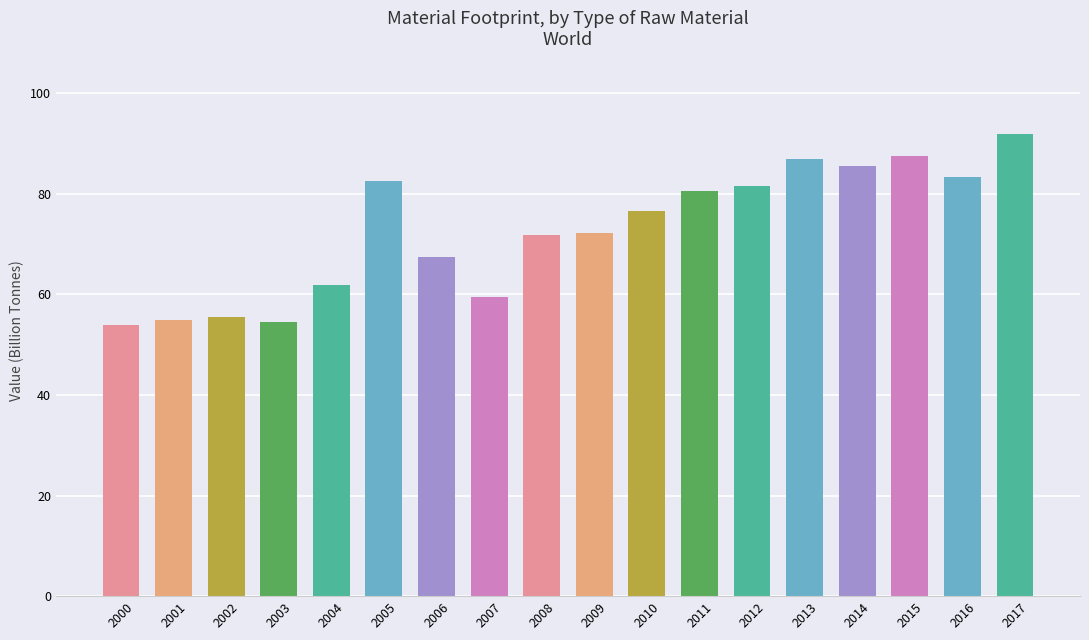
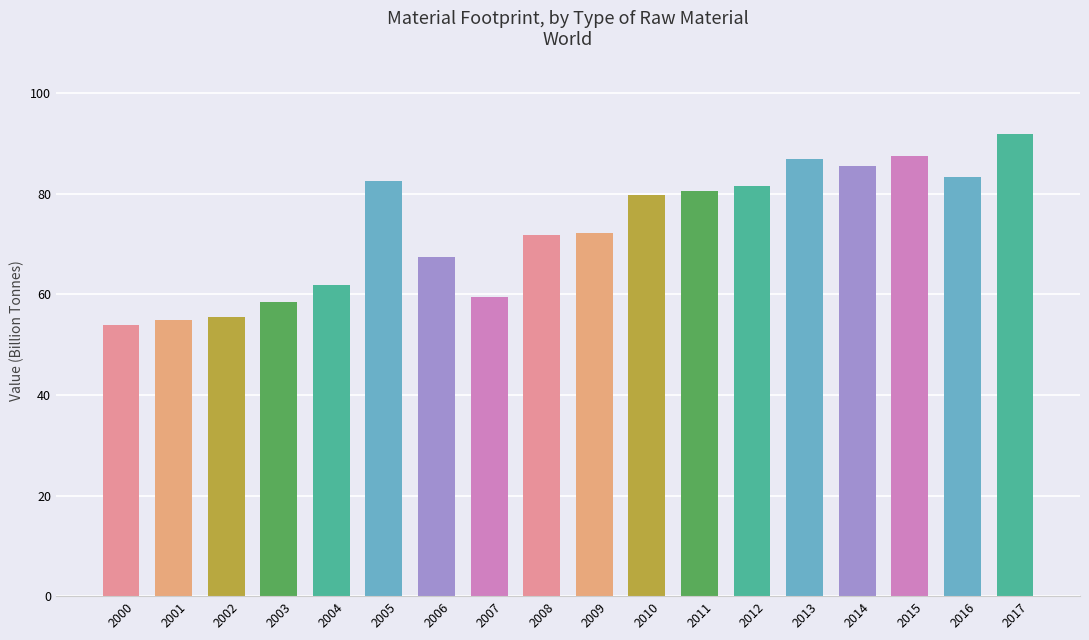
2003: 54 -> 58
2010: 77 -> 80
